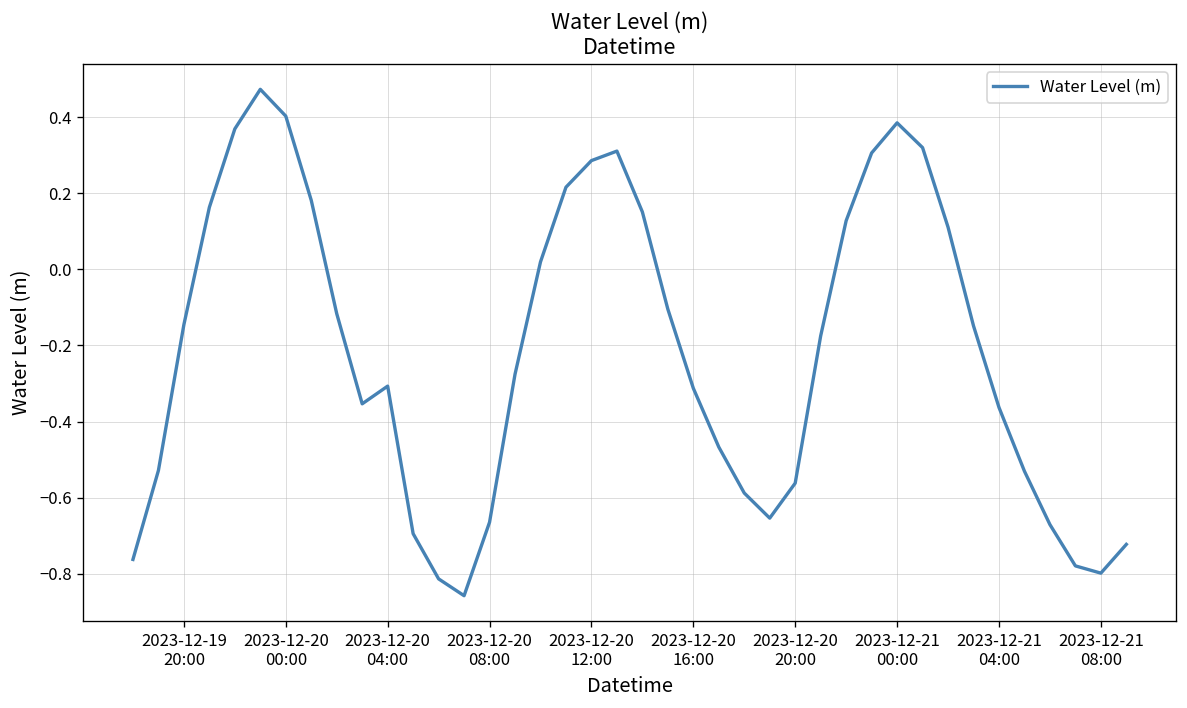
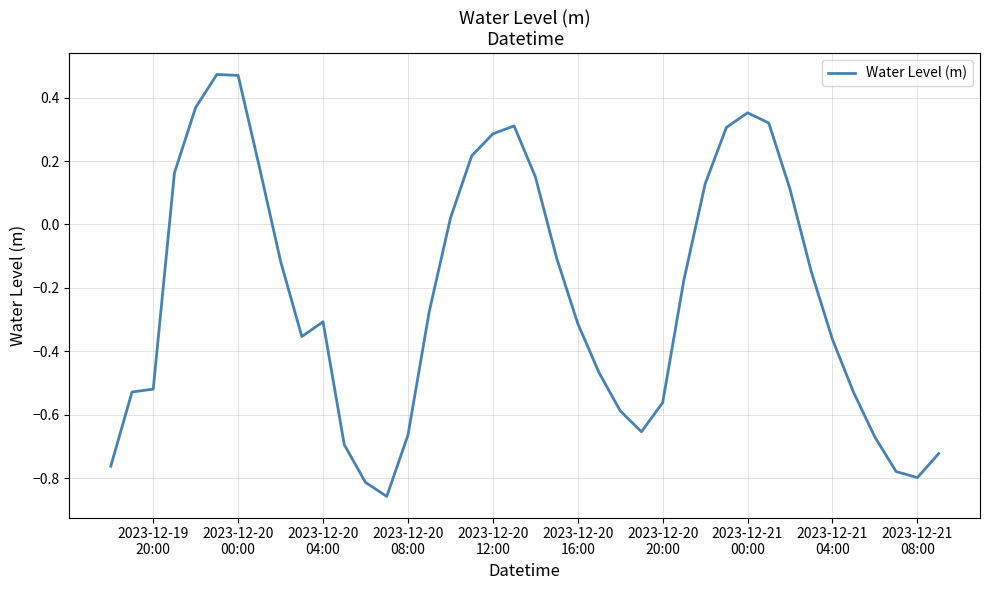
2023-12-19 20:00: -0.15 -> -0.52
2023-12-20 00:00: 0.40 -> 0.47
2023-12-21 00:00: 0.39 -> 0.35
